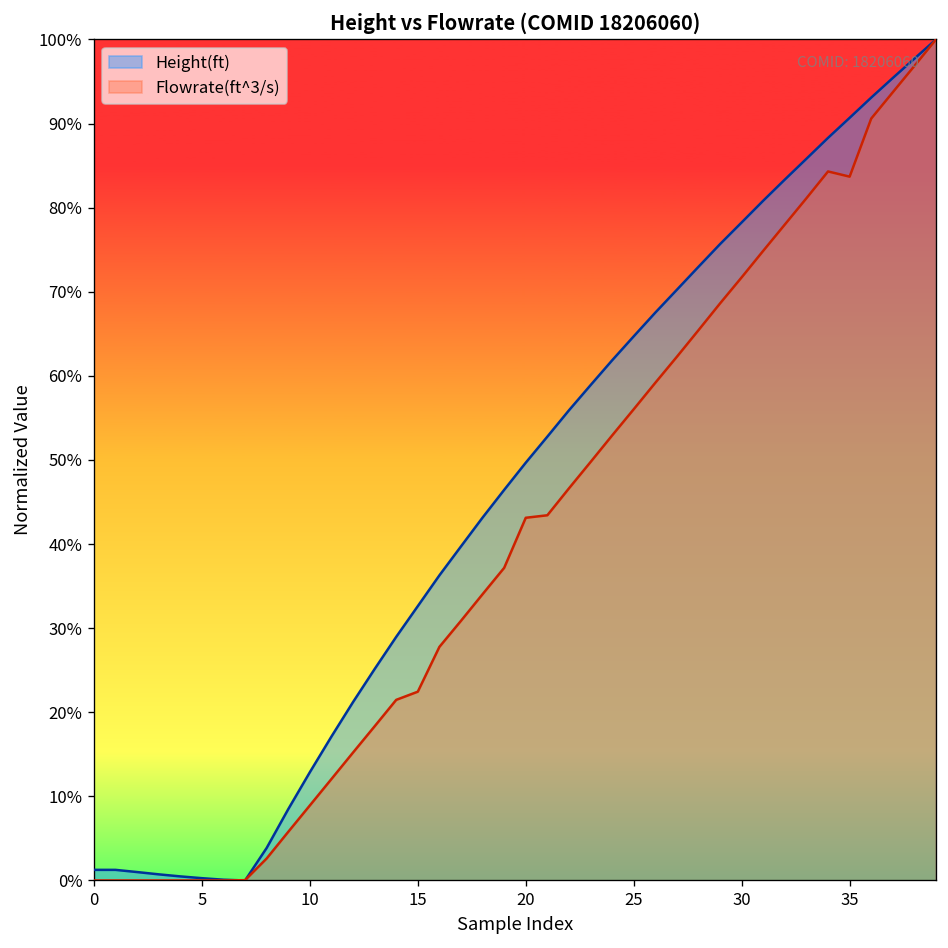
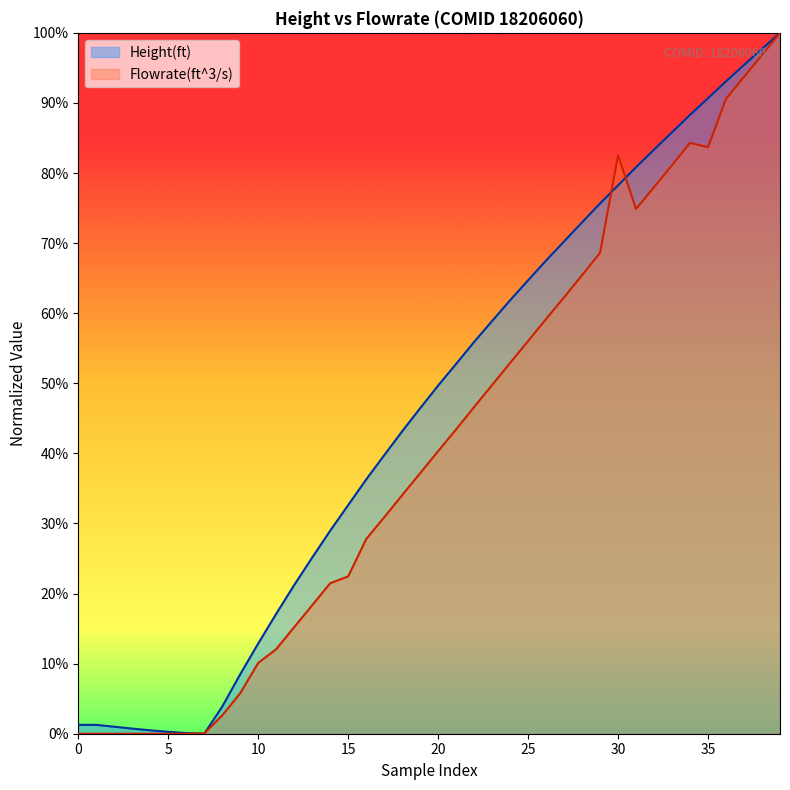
Flowrate(ft^3/s), 10: 9% -> 10%
Flowrate(ft^3/s), 20: 43% -> 40%
Flowrate(ft^3/s), 30: 72% -> 83%
